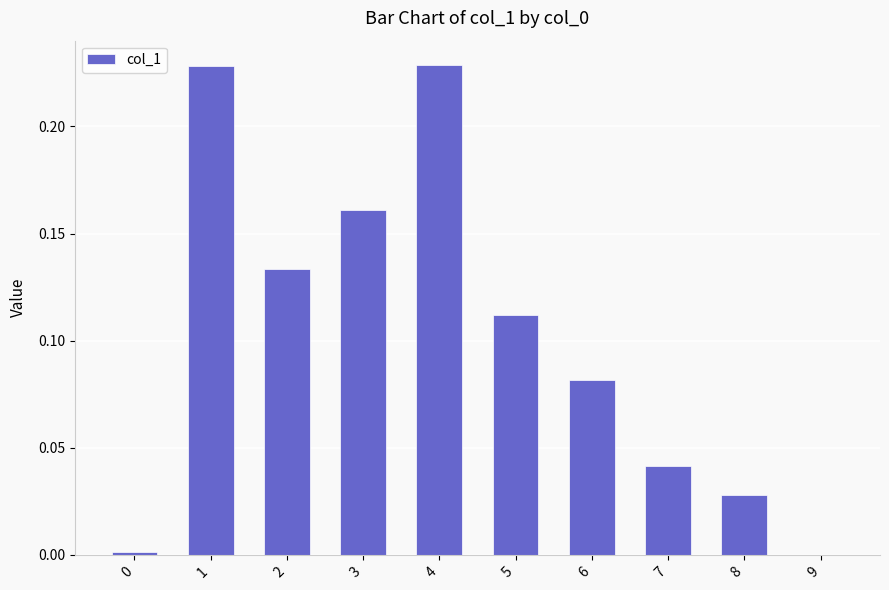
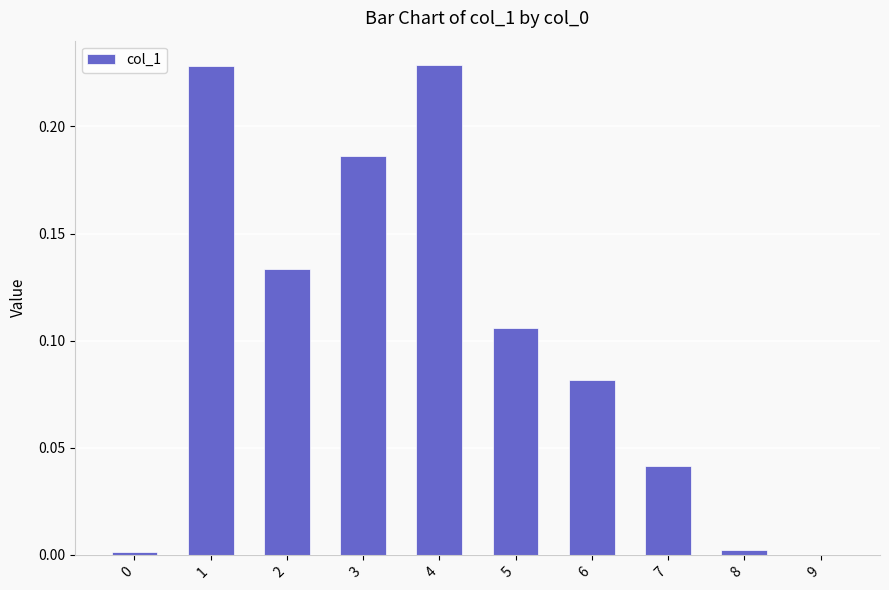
3: 0.161 -> 0.186
5: 0.112 -> 0.106
8: 0.028 -> 0.002
